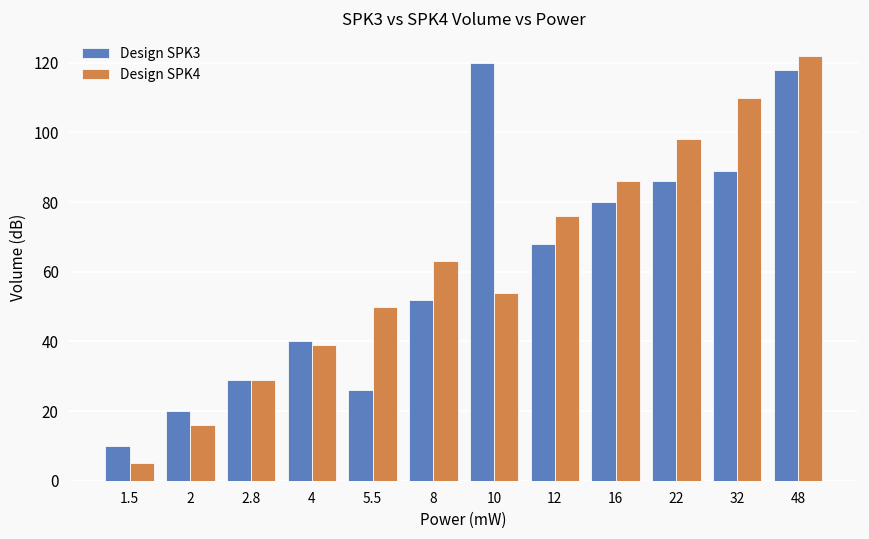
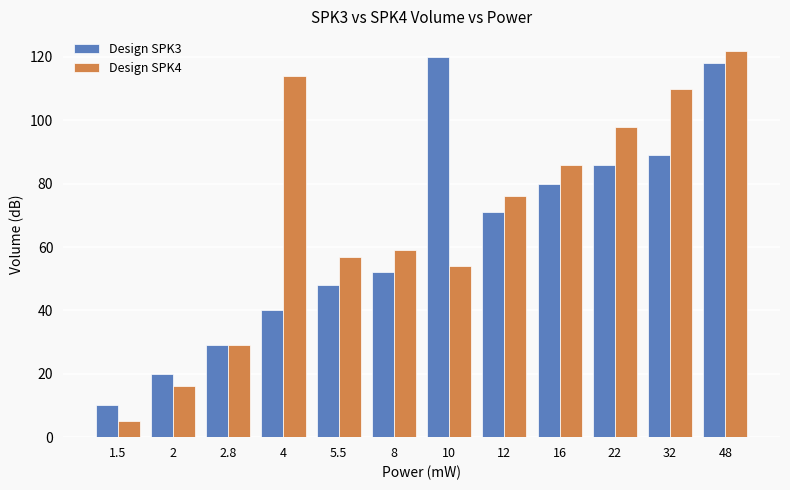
Design SPK4, 4: 39 -> 114
Design SPK3, 5.5: 26 -> 48
Design SPK4, 5.5: 50 -> 57
Design SPK4, 8: 63 -> 59
Design SPK3, 12: 68 -> 71
